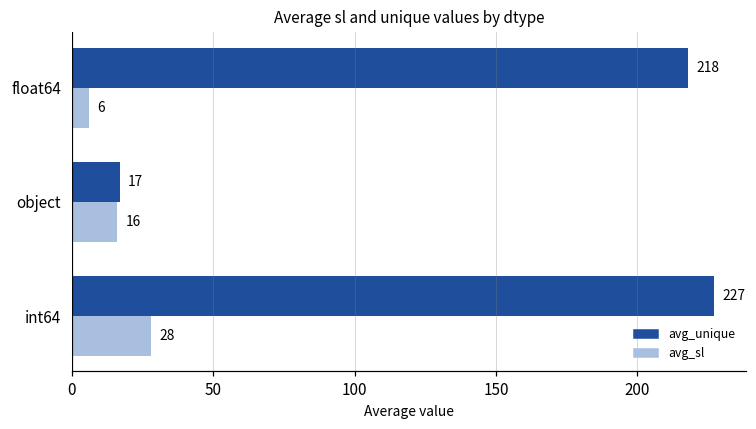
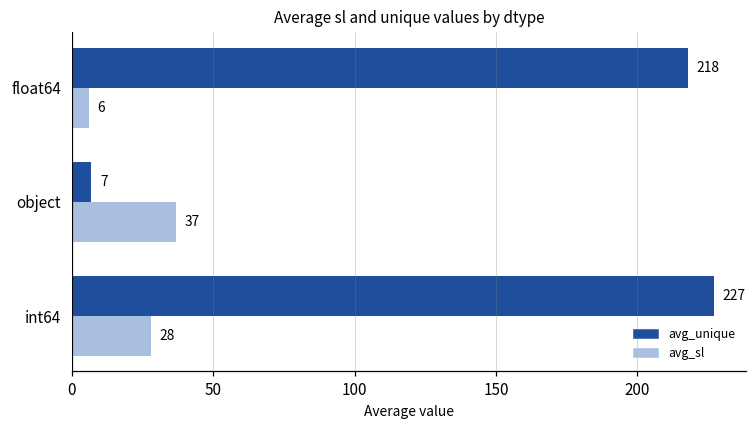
avg_unique, object: 17 -> 7
avg_sl, object: 16 -> 37
